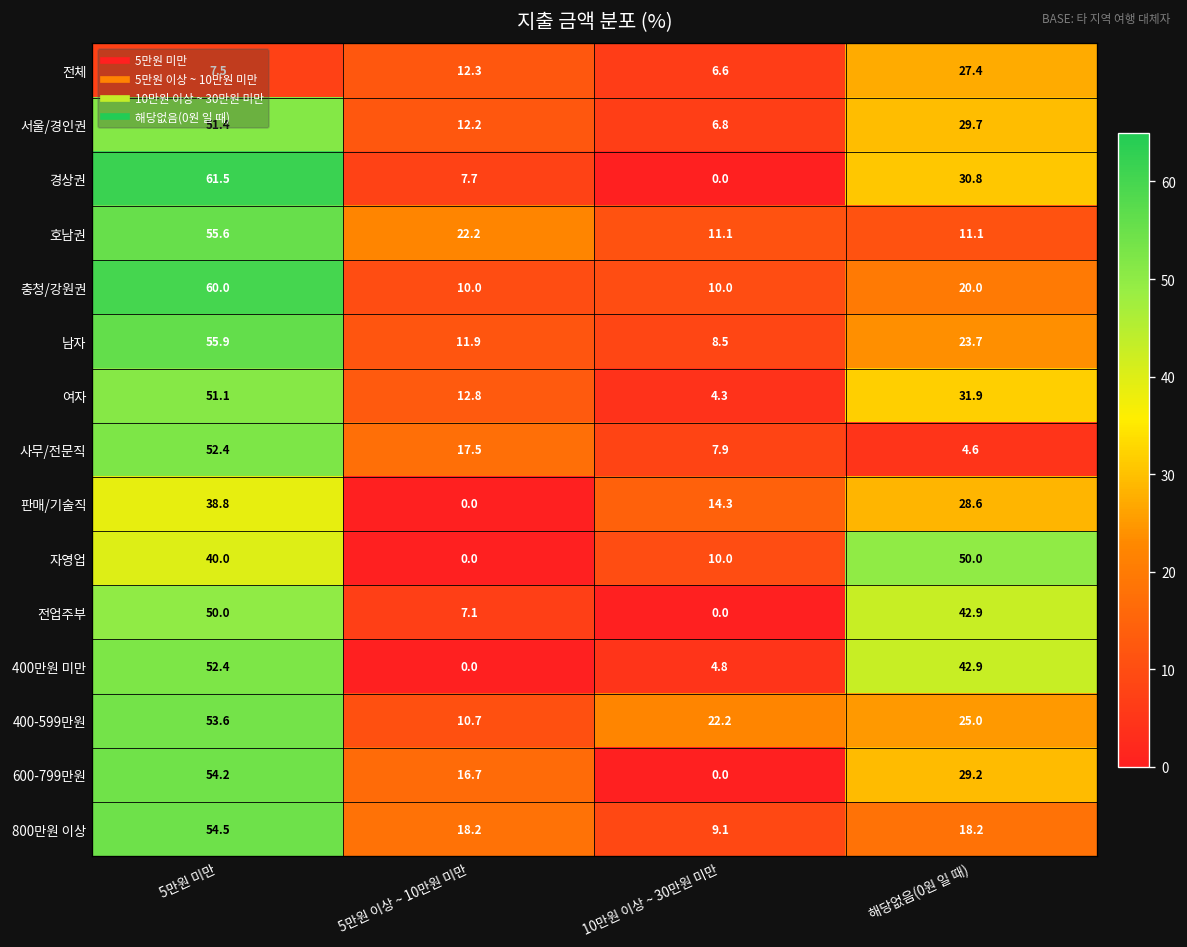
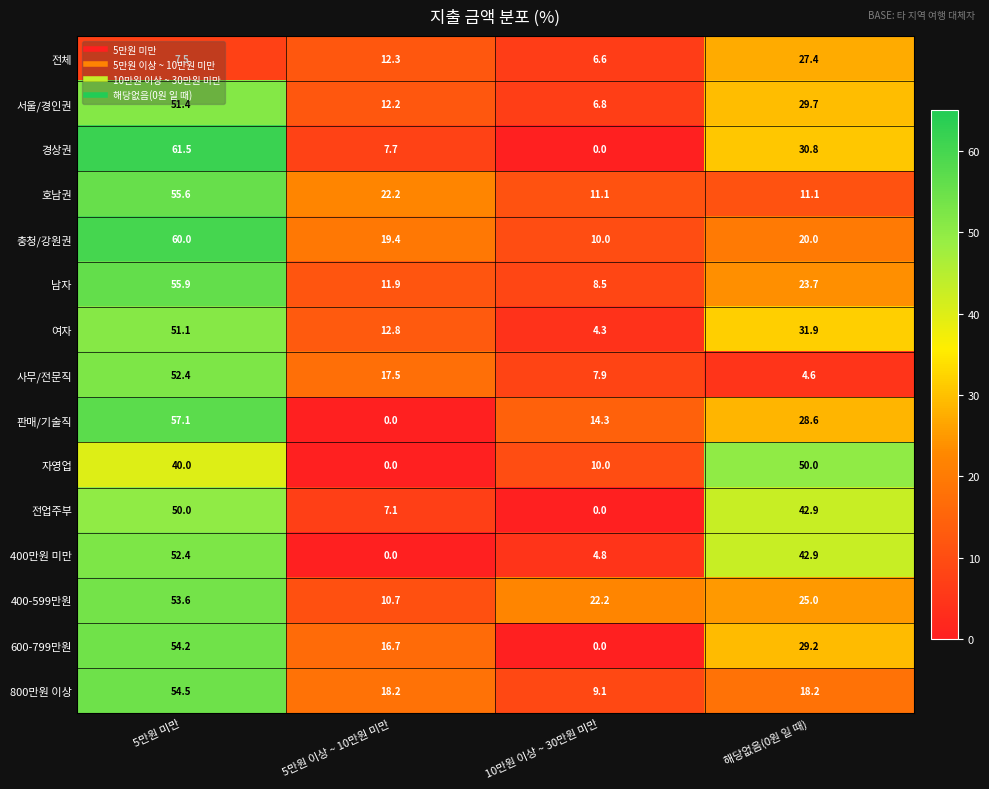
충청/강원권, 5만원 이상 ~ 10만원 미만: 10.0 -> 19.4
판매/기술직, 5만원 미만: 38.8 -> 57.1
